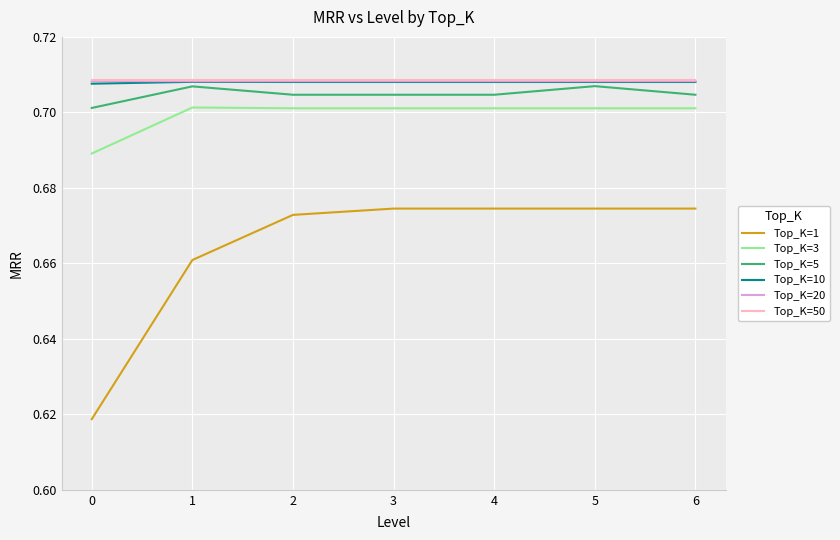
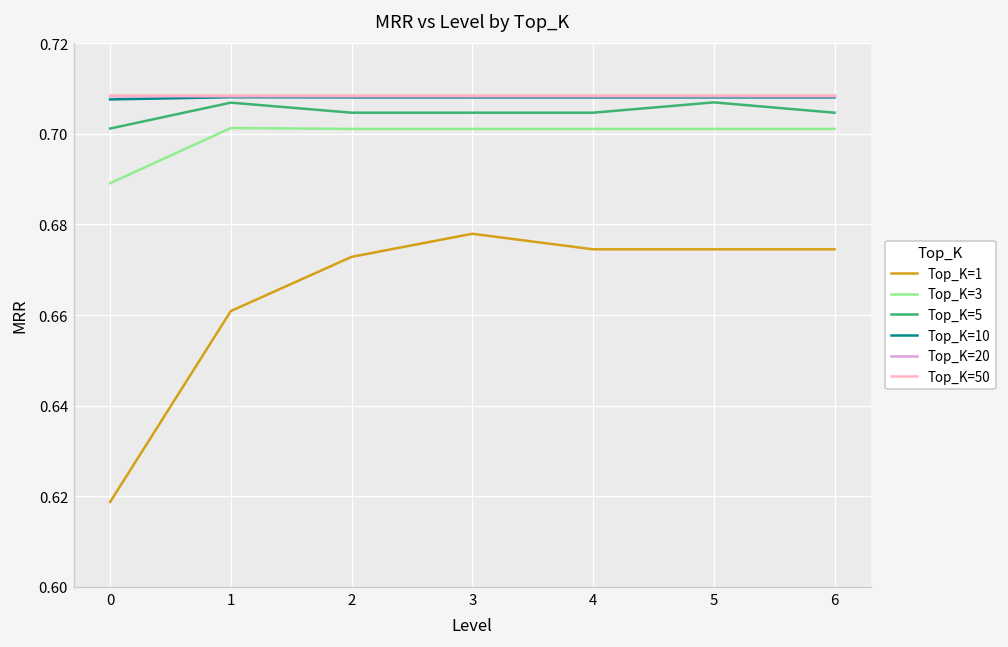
Top_K=1, 3: 0.675 -> 0.678
